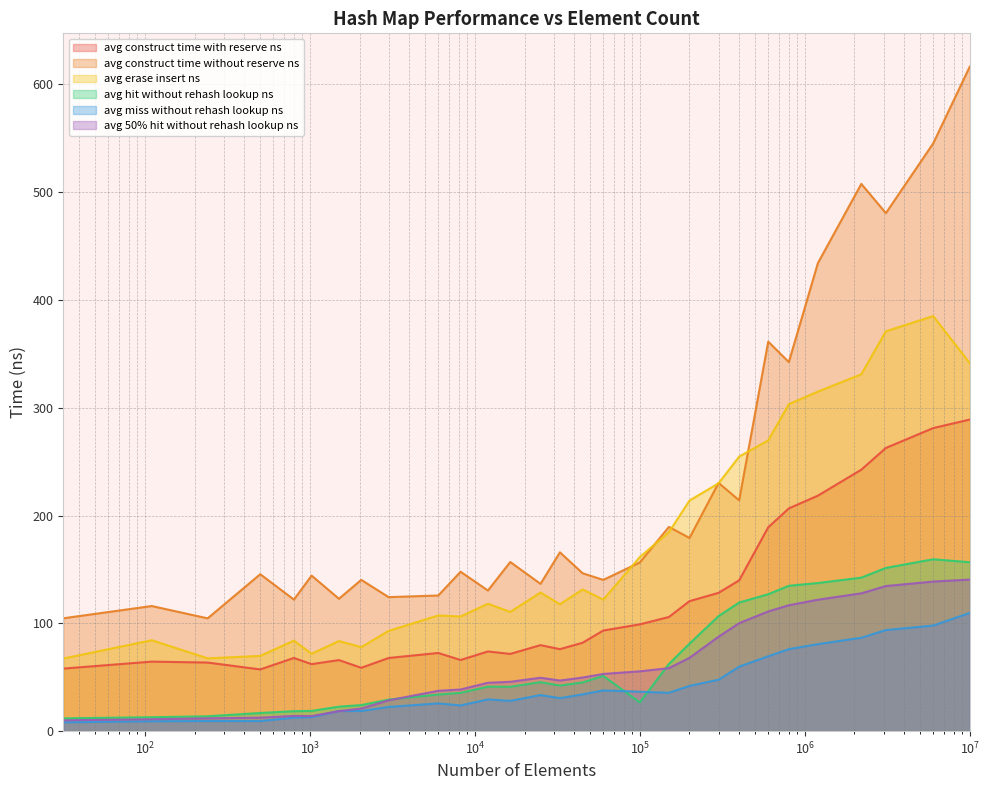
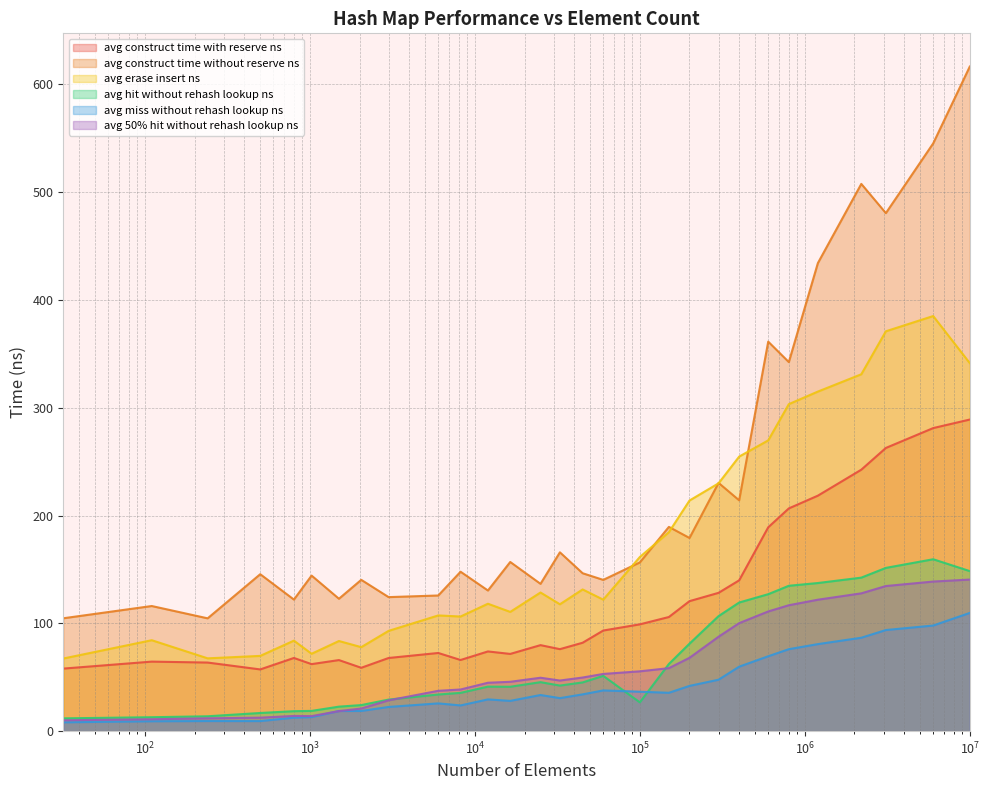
avg hit without rehash lookup ns, 10^7: 157 -> 148
